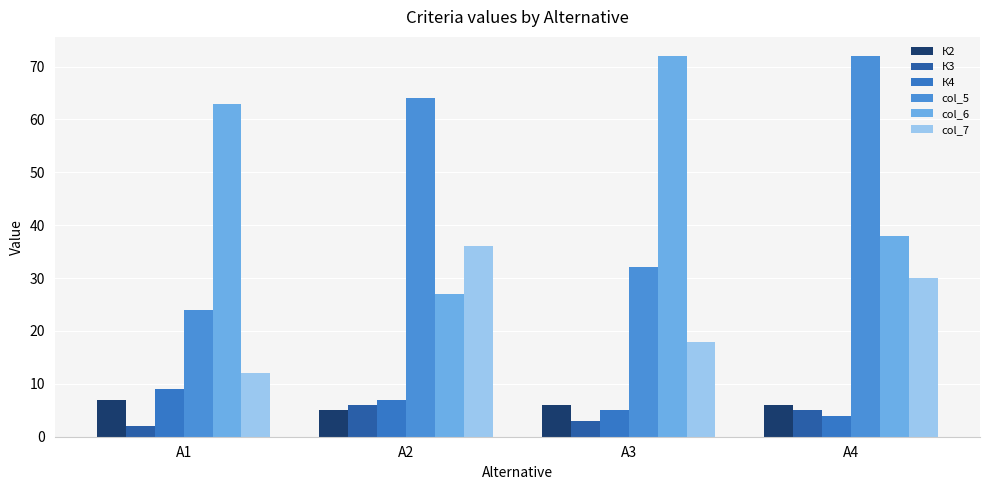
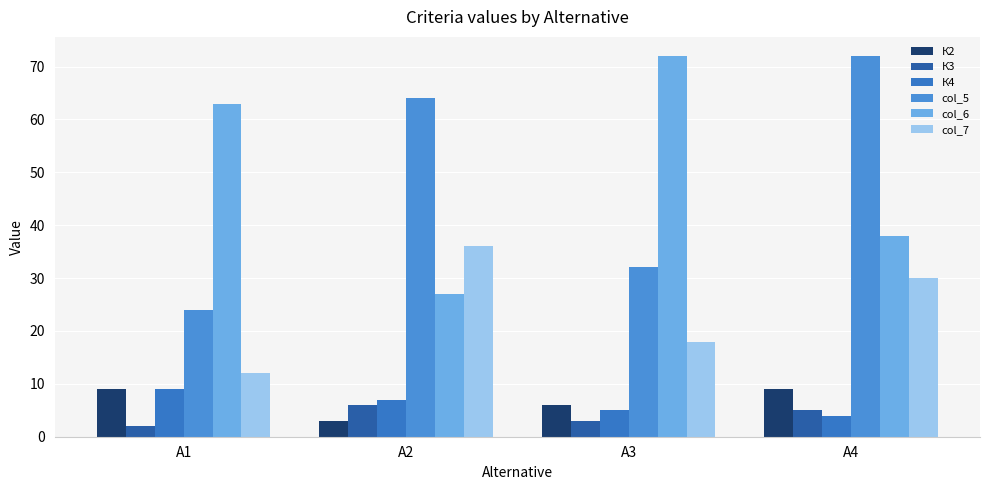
К2, А1: 7 -> 9
К2, А2: 5 -> 3
К2, А4: 6 -> 9
